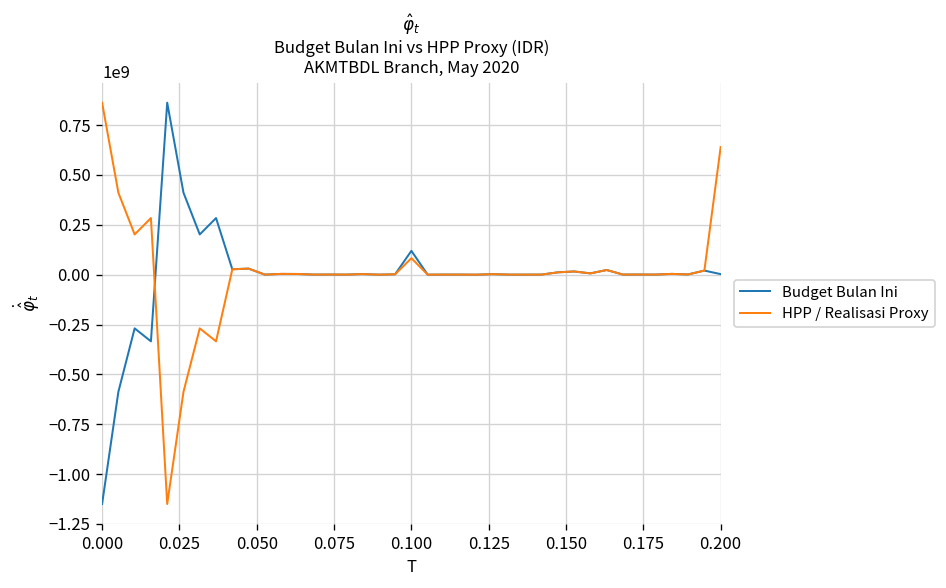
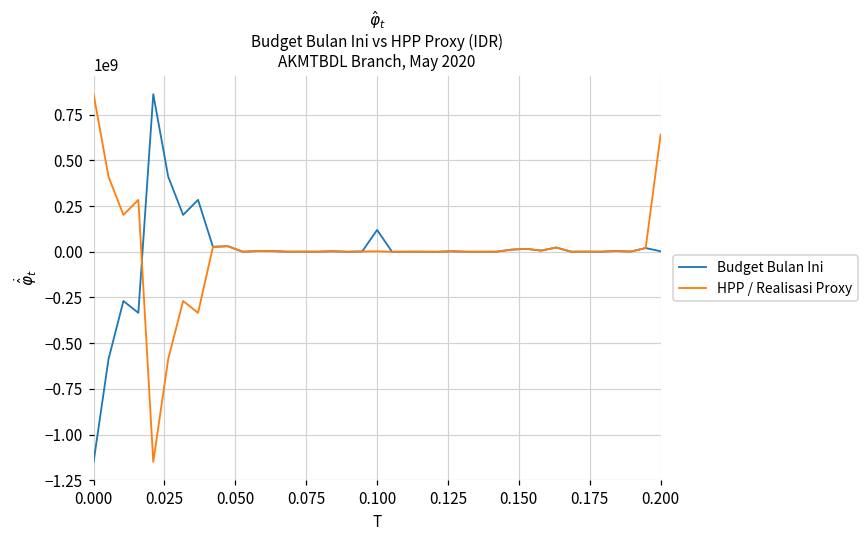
HPP / Realisasi Proxy, 0.100: 80000000 -> 0
